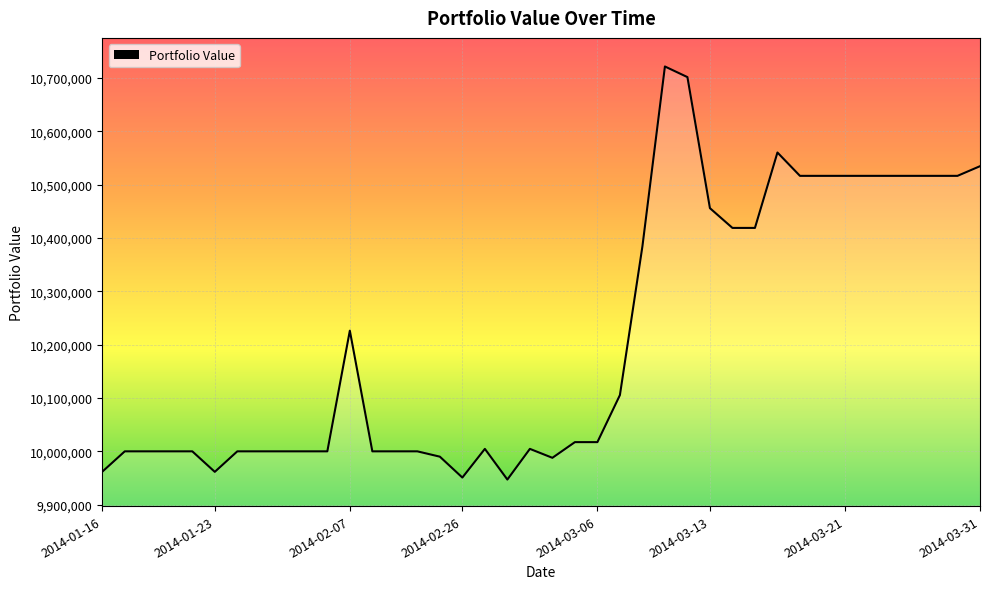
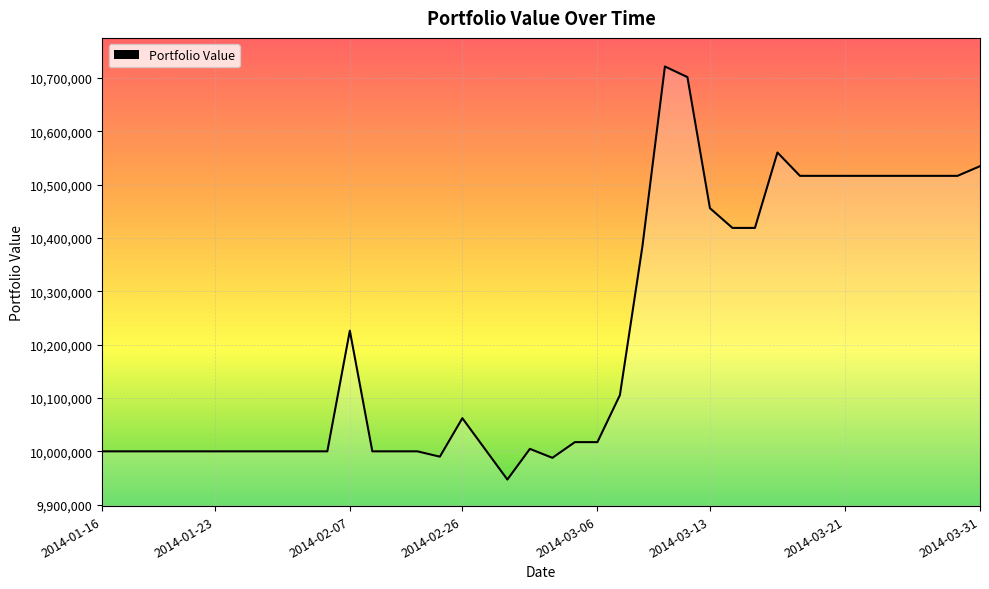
2014-01-16: 9,960,000 -> 10,000,000
2014-01-23: 9,960,000 -> 10,000,000
2014-02-26: 9,950,000 -> 10,060,000
